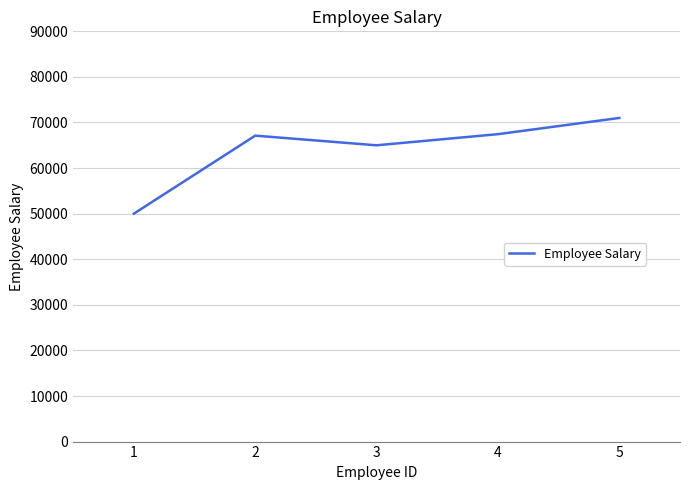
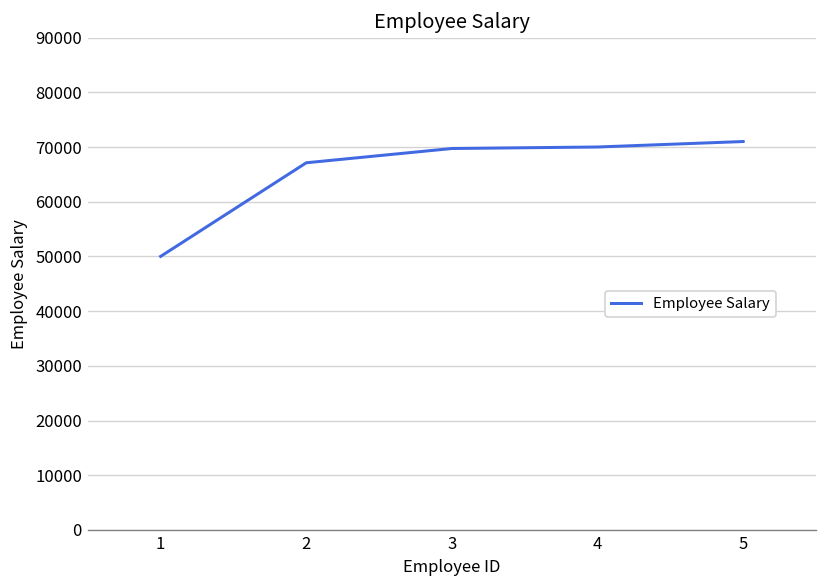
3: 65000 -> 70000
4: 67000 -> 70000
